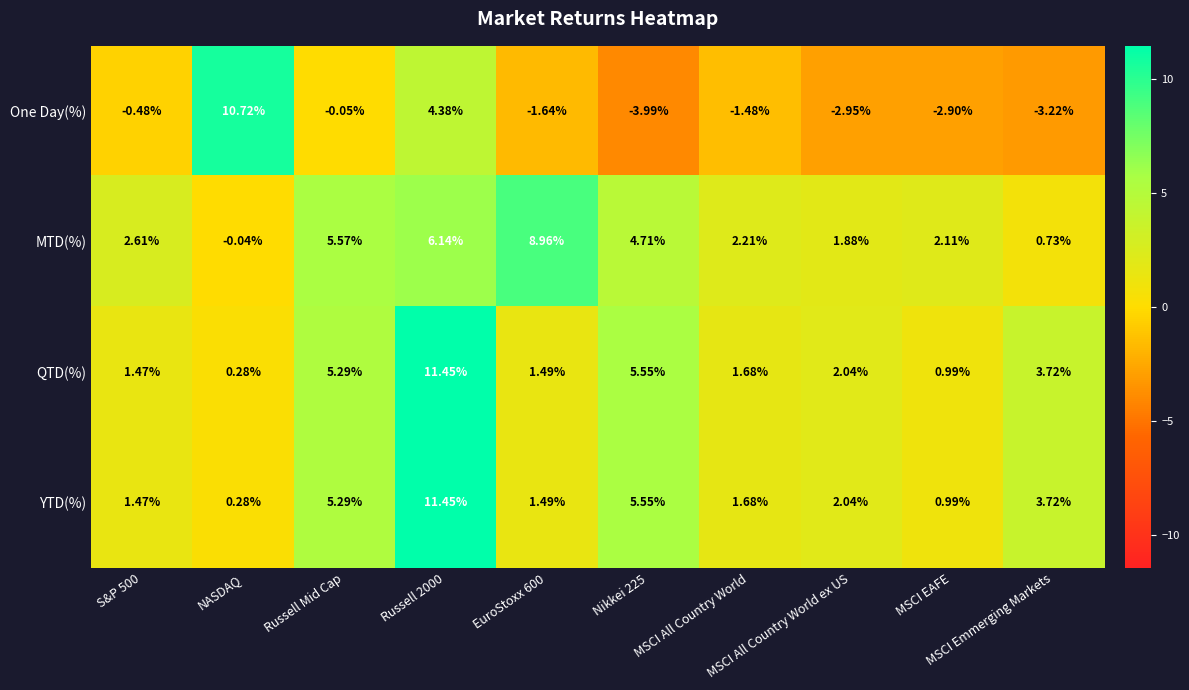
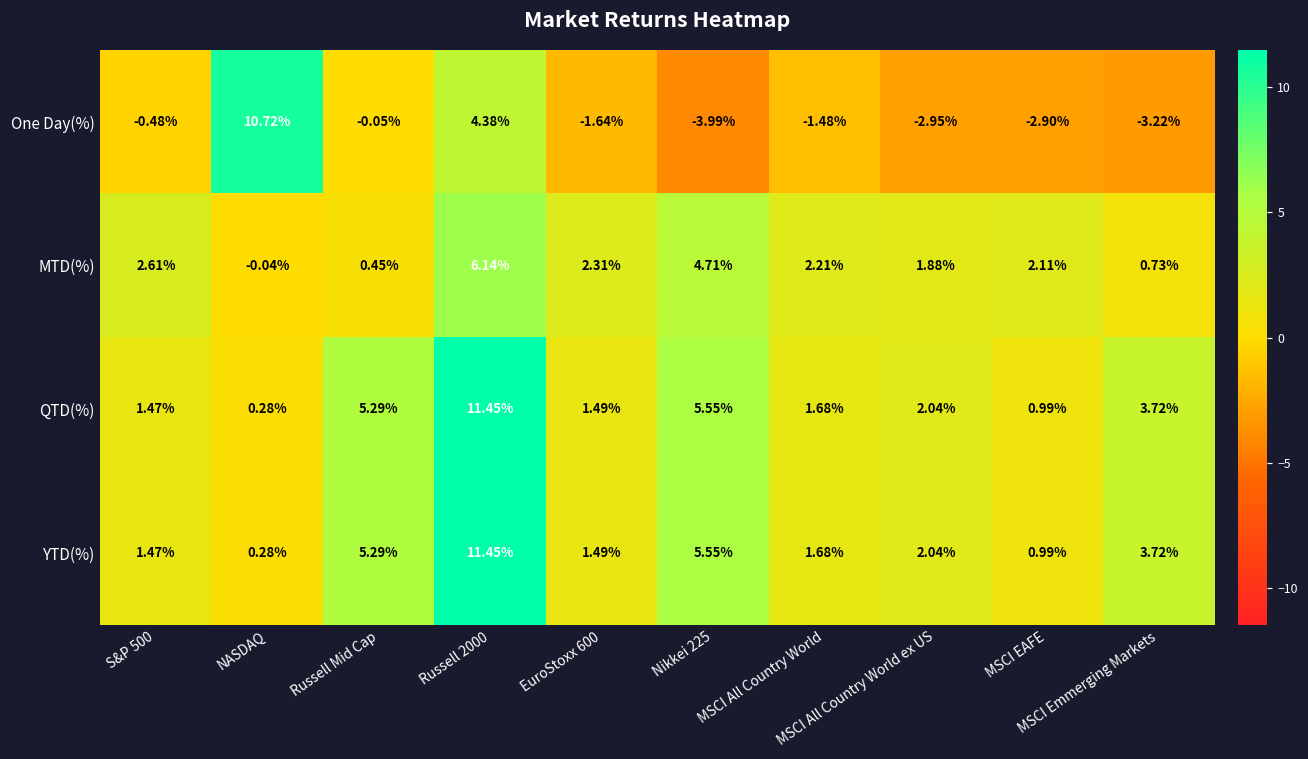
MTD(%), Russell Mid Cap: 5.57% -> 0.45%
MTD(%), EuroStoxx 600: 8.96% -> 2.31%
